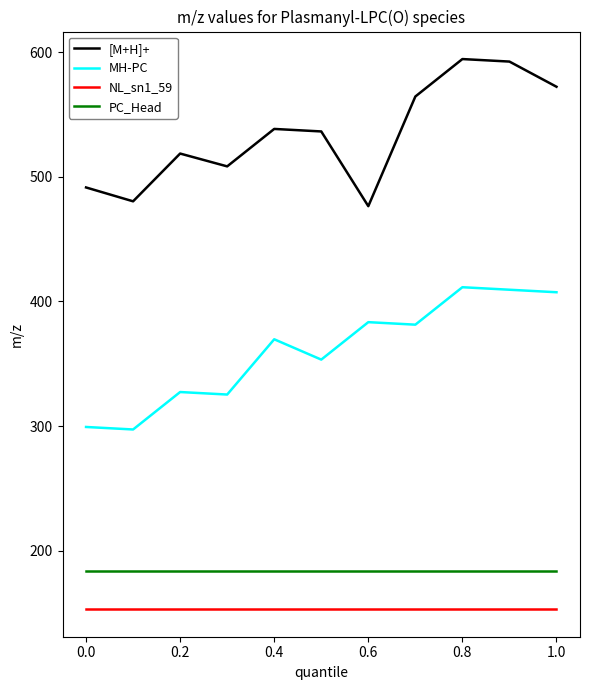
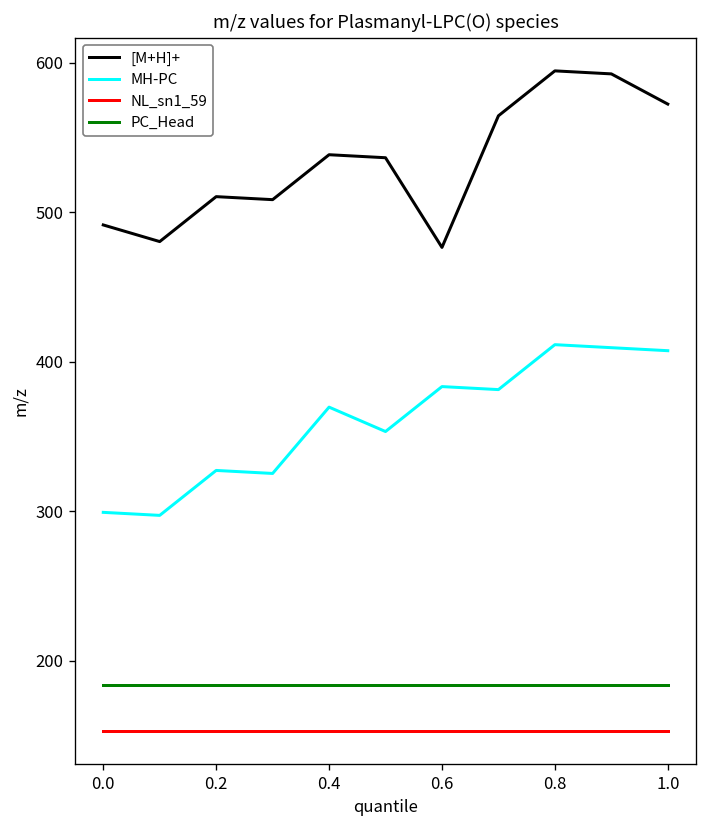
[M+H]+, 0.2: 519 -> 510
